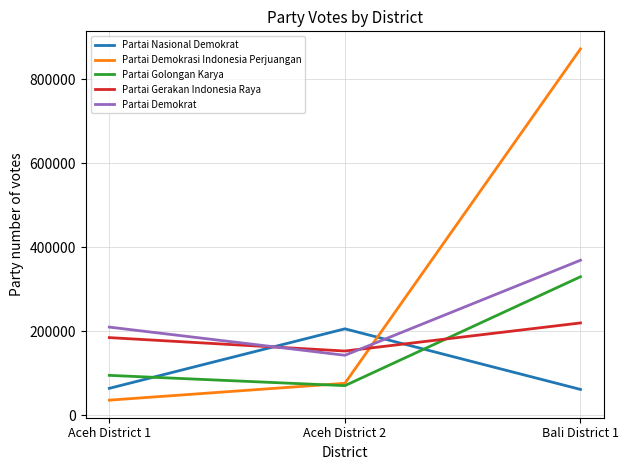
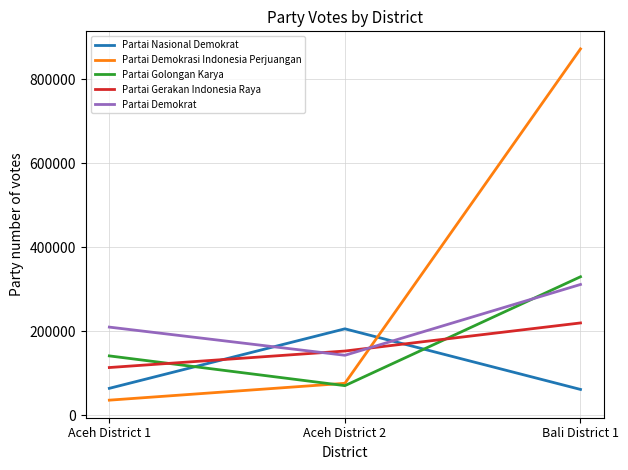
Partai Golongan Karya, Aceh District 1: 90000 -> 140000
Partai Gerakan Indonesia Raya, Aceh District 1: 180000 -> 110000
Partai Demokrat, Bali District 1: 370000 -> 310000
